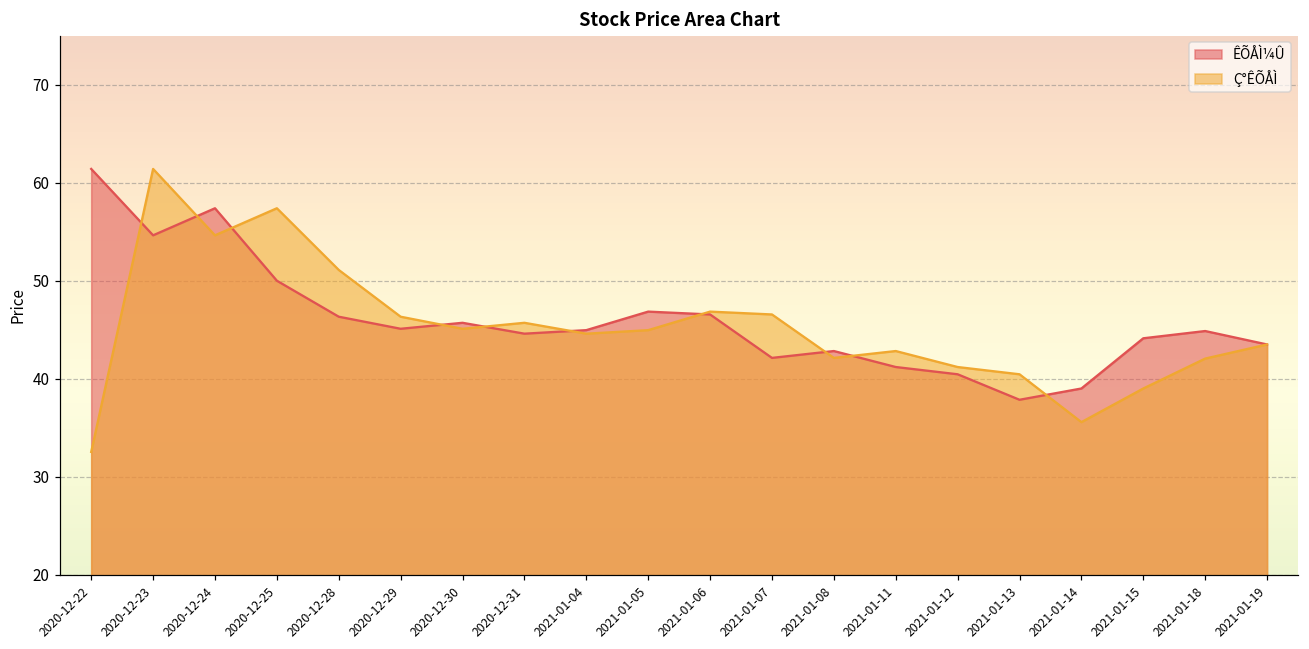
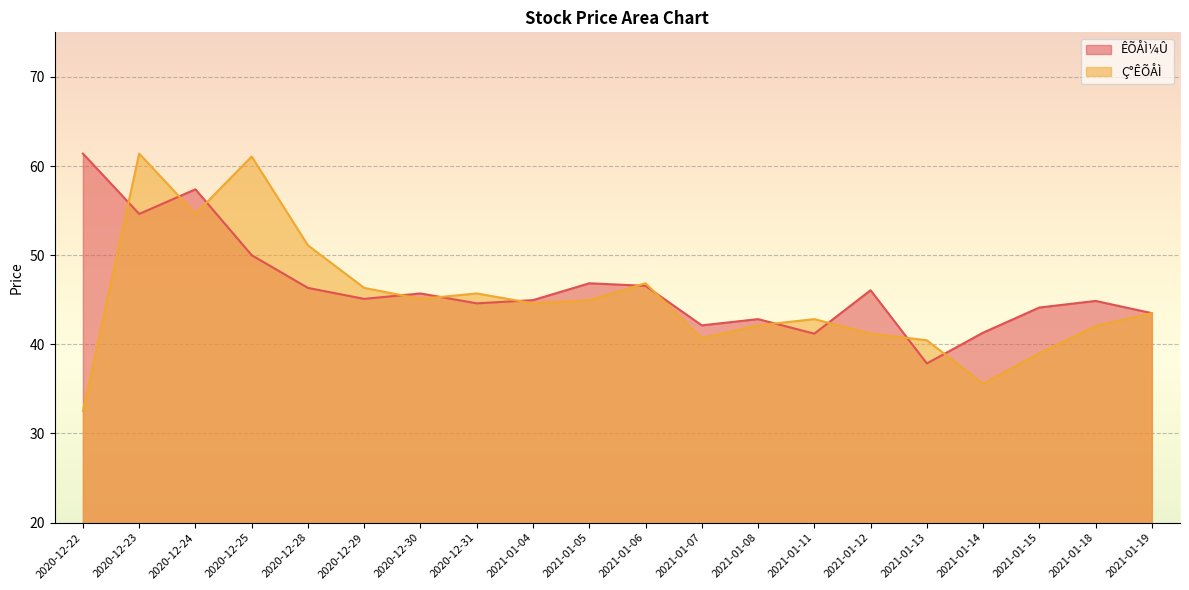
Ç°ÊÕÅÌ, 2020-12-25: 57 -> 61
Ç°ÊÕÅÌ, 2021-01-07: 47 -> 41
ÊÕÅÌ¼Û, 2021-01-12: 40 -> 46
ÊÕÅÌ¼Û, 2021-01-14: 39 -> 41
